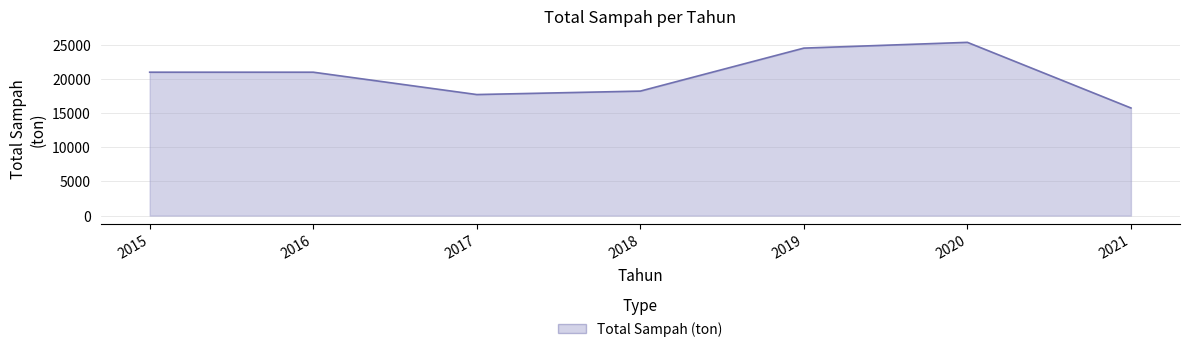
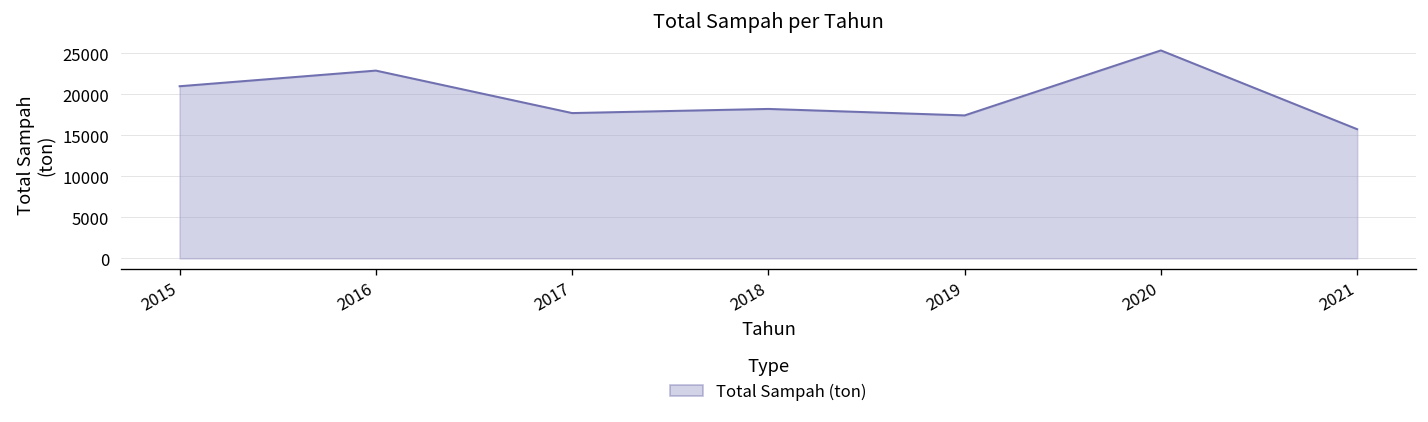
2016: 21000 -> 23000
2019: 24000 -> 17000
